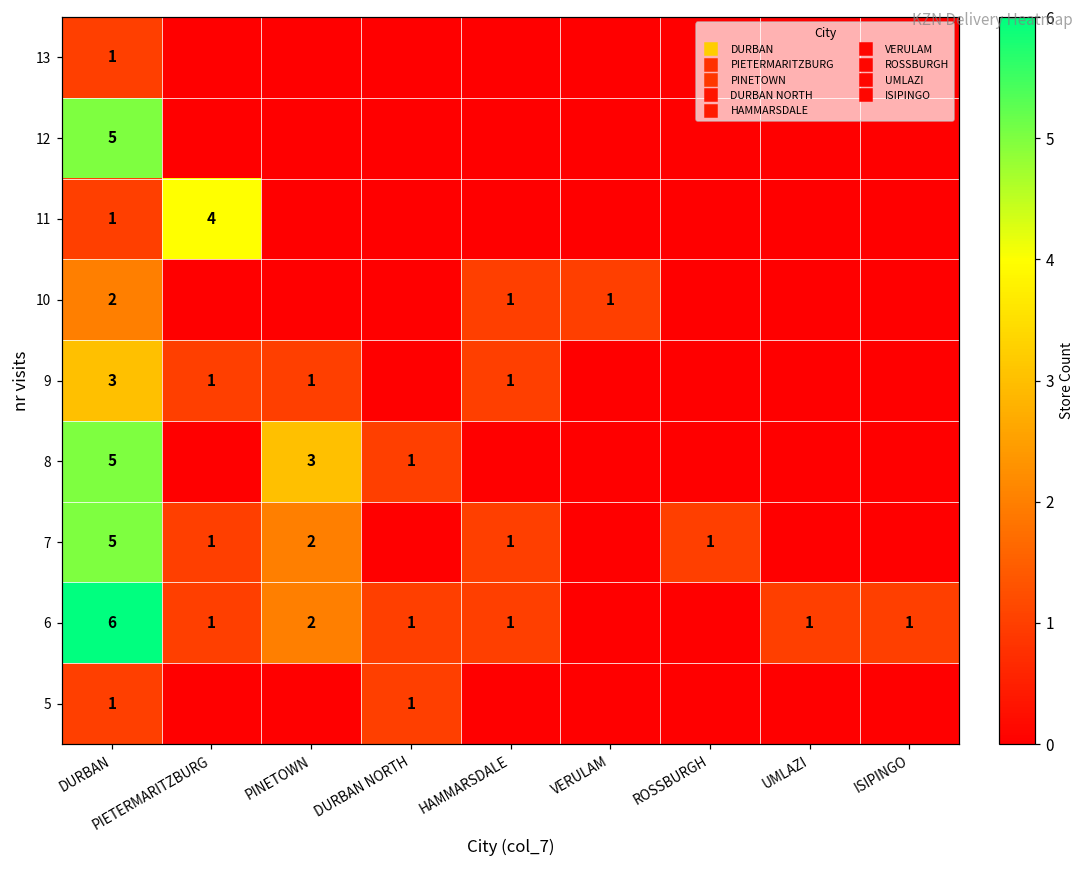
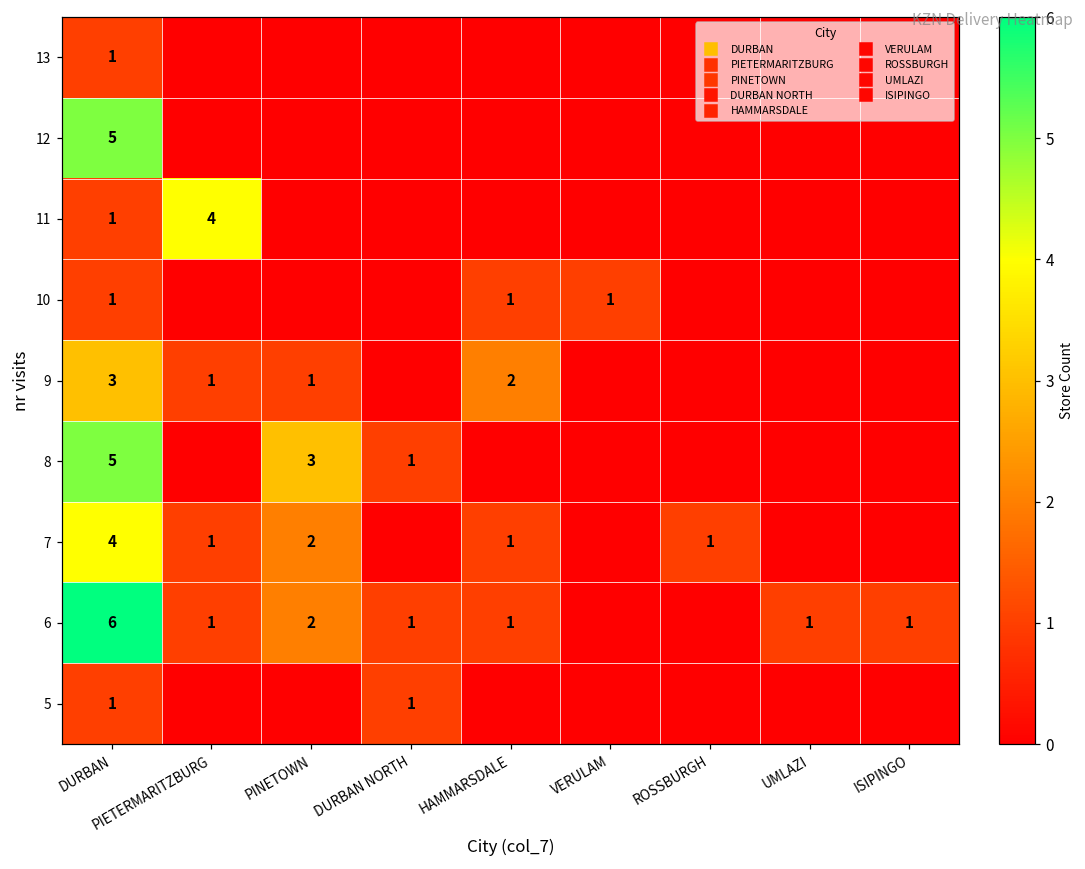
10, DURBAN: 2 -> 1
9, HAMMARSDALE: 1 -> 2
7, DURBAN: 5 -> 4
